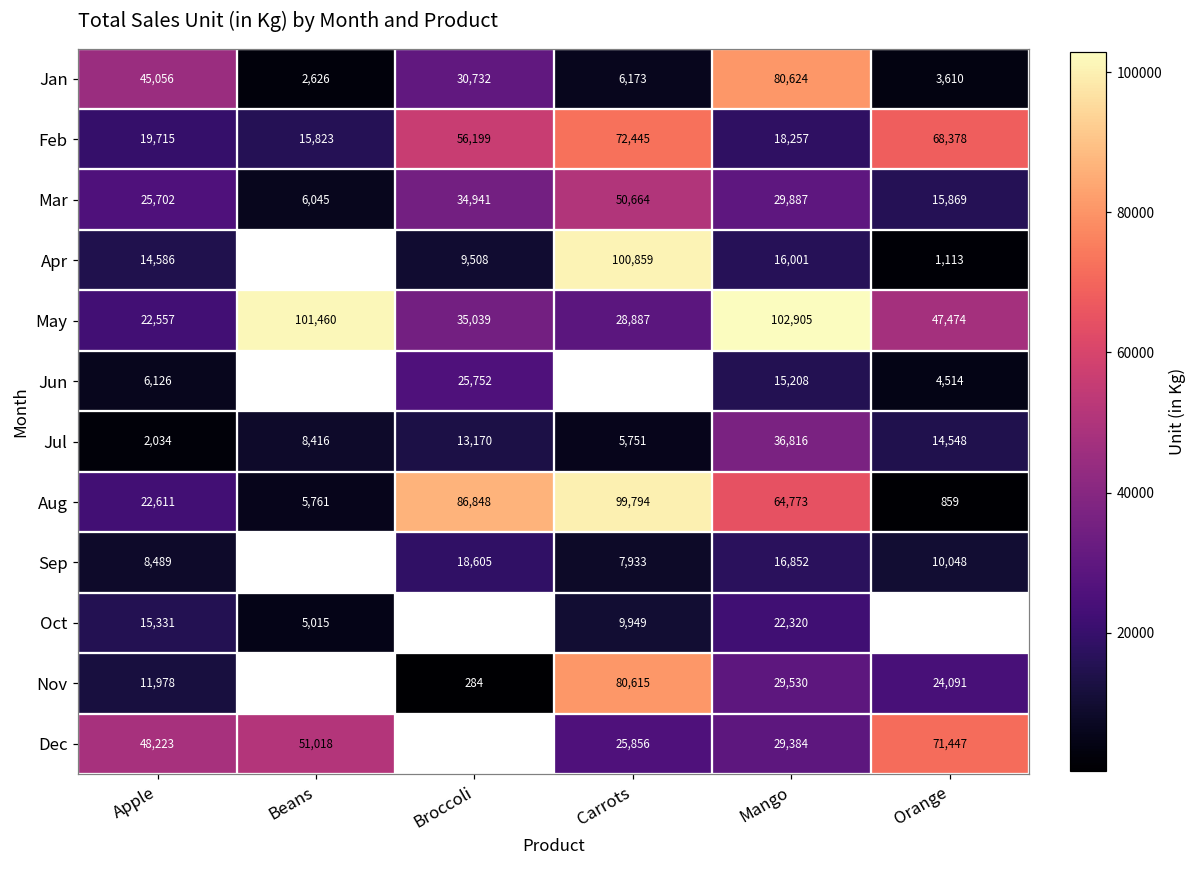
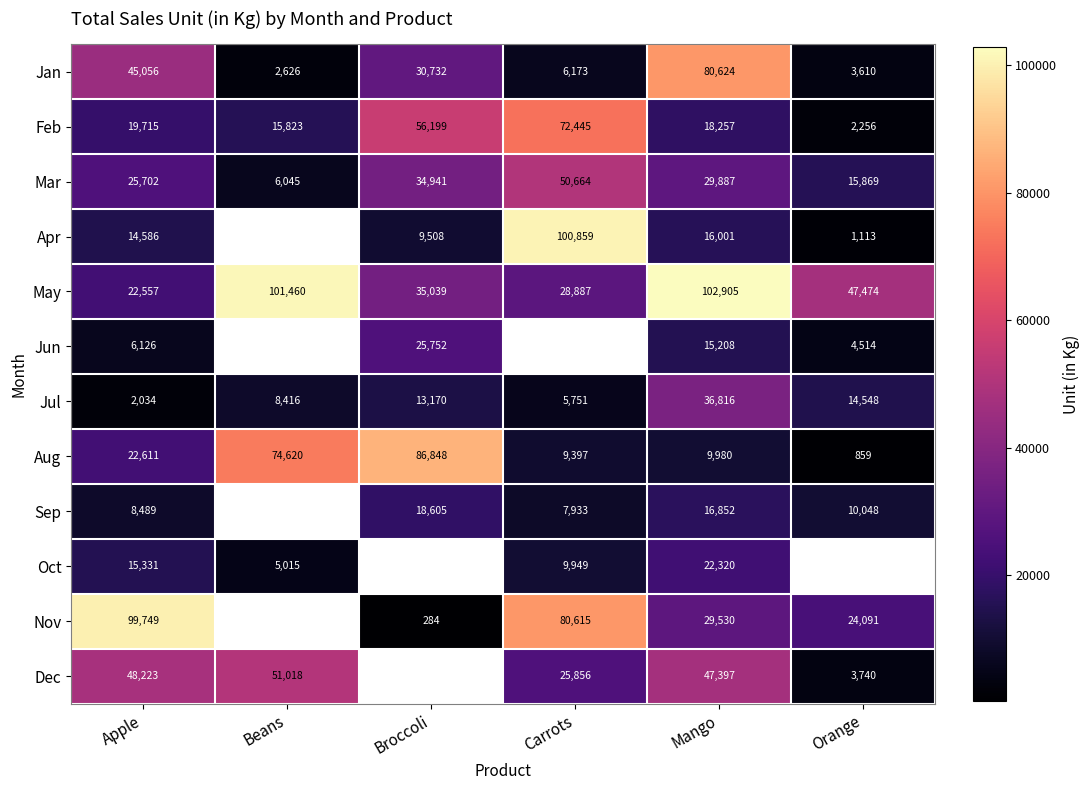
Feb, Orange: 68,378 -> 2,256
Aug, Beans: 5,761 -> 74,620
Aug, Carrots: 99,794 -> 9,397
Aug, Mango: 64,773 -> 9,980
Nov, Apple: 11,978 -> 99,749
Dec, Mango: 29,384 -> 47,397
Dec, Orange: 71,447 -> 3,740
